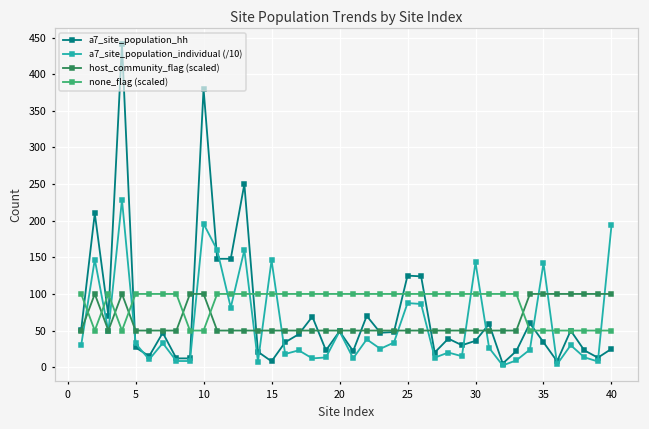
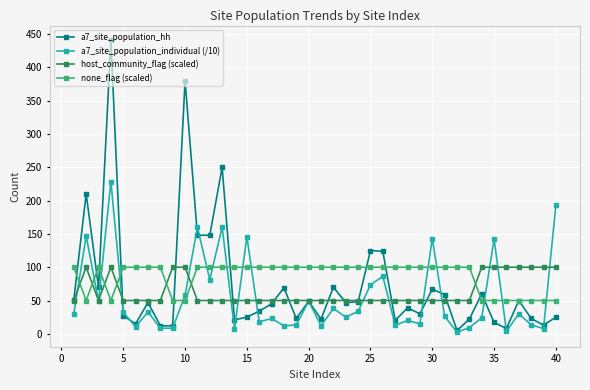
a7_site_population_individual (/10), 10: 200 -> 60
a7_site_population_hh, 15: 10 -> 30
a7_site_population_individual (/10), 25: 90 -> 70
a7_site_population_hh, 30: 40 -> 70
a7_site_population_hh, 35: 30 -> 20
